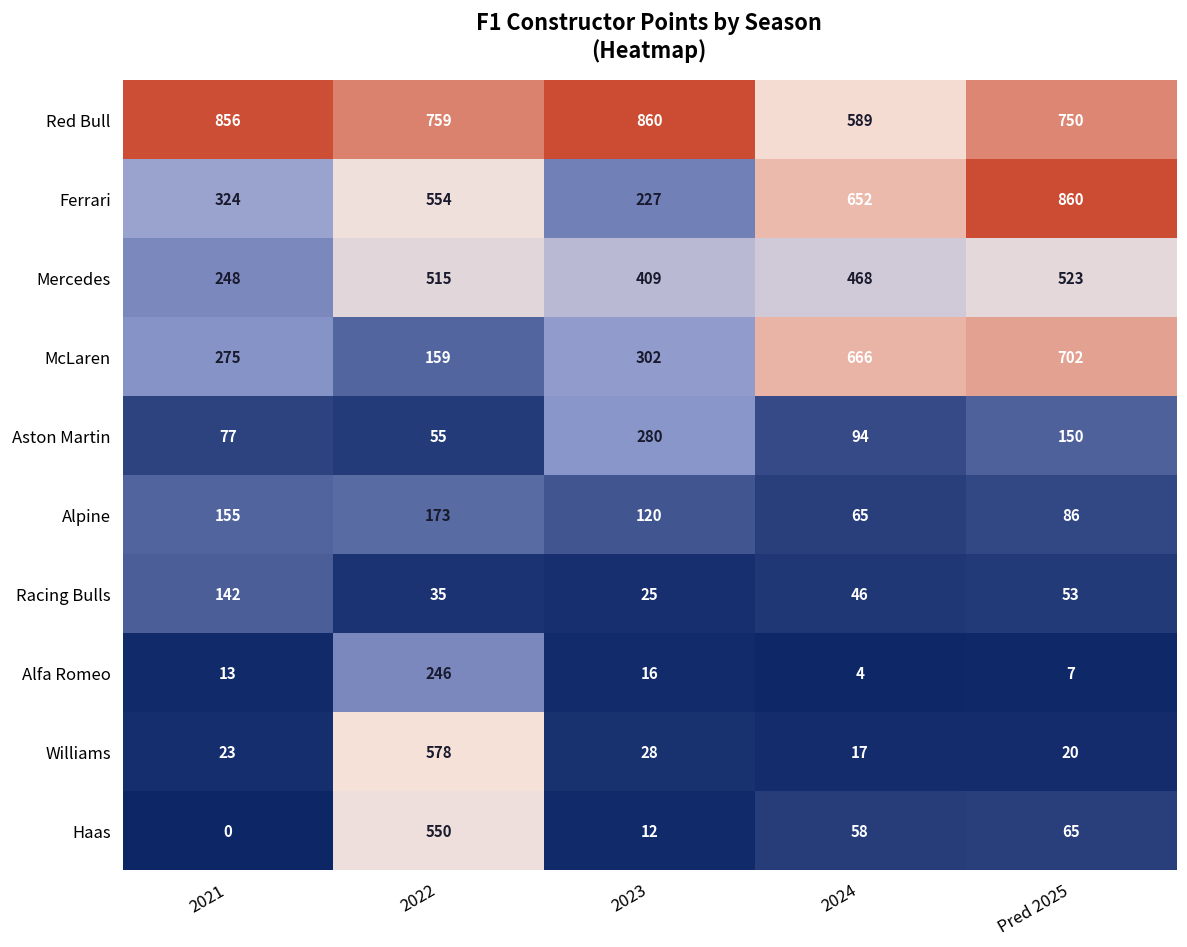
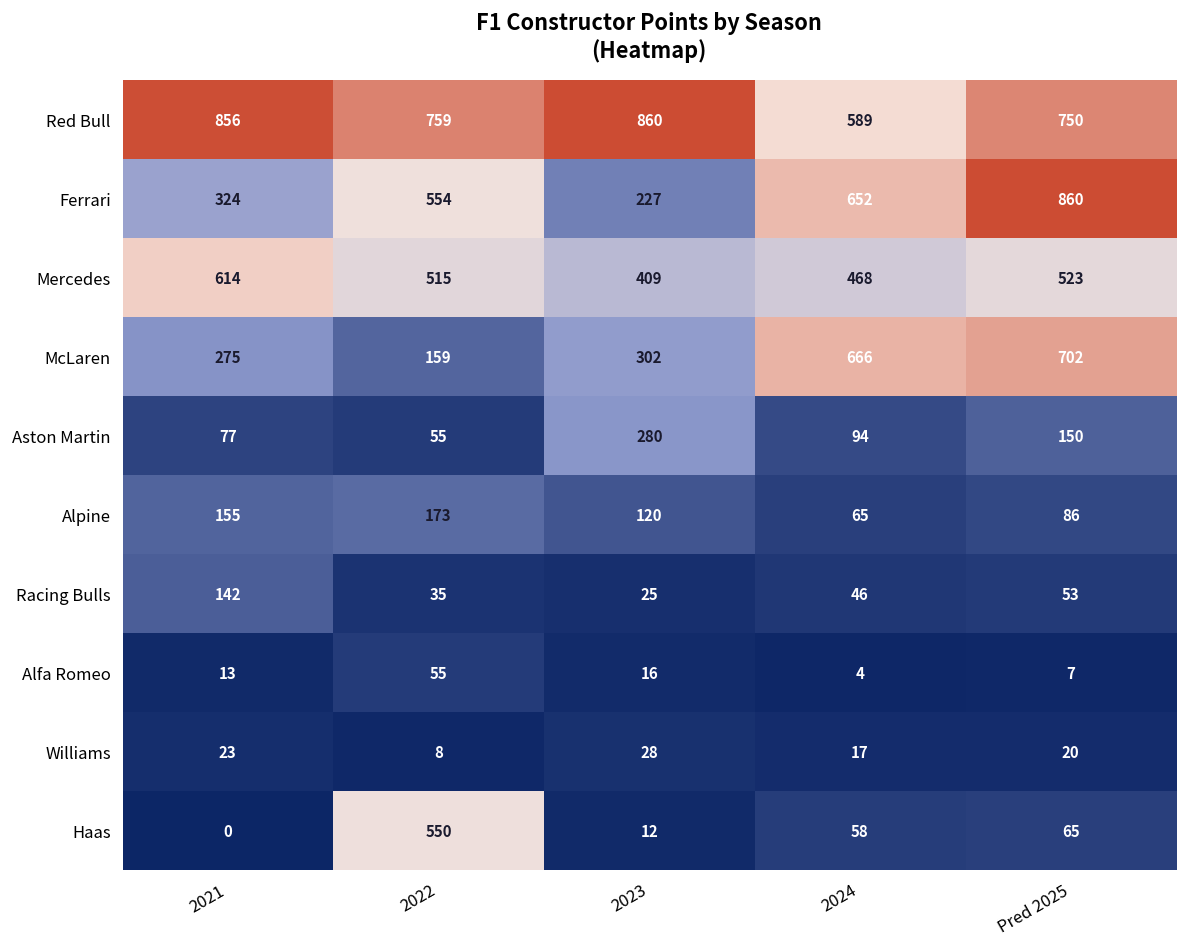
Mercedes, 2021: 248 -> 614
Alfa Romeo, 2022: 246 -> 55
Williams, 2022: 578 -> 8
